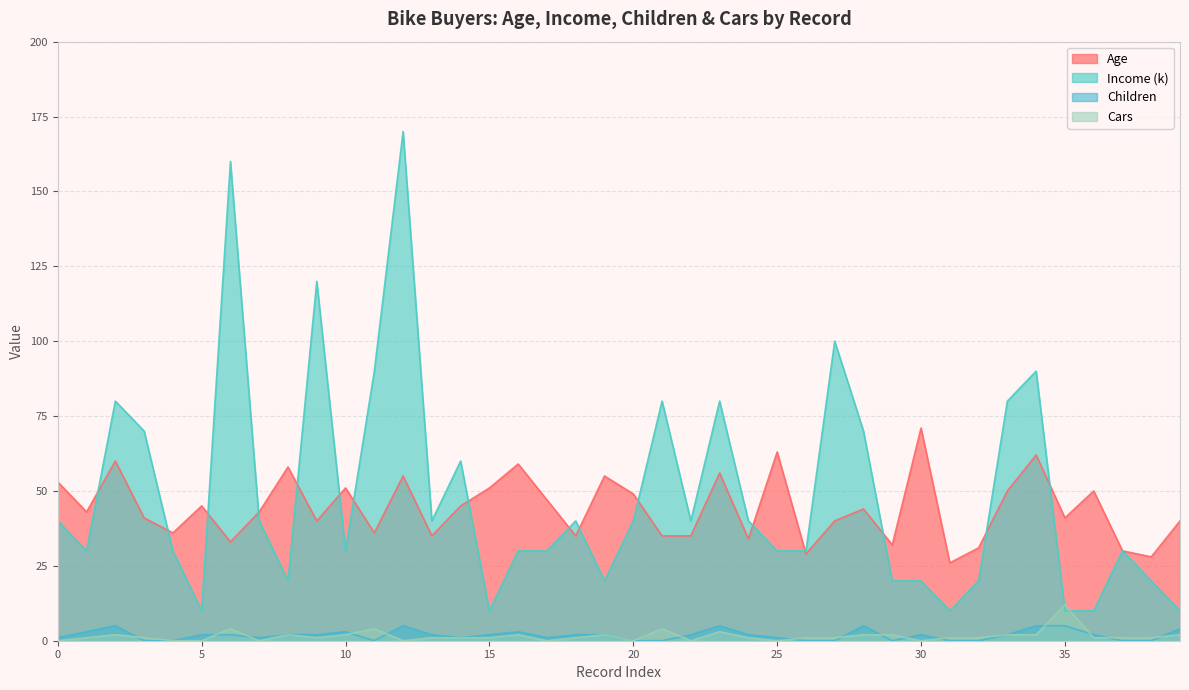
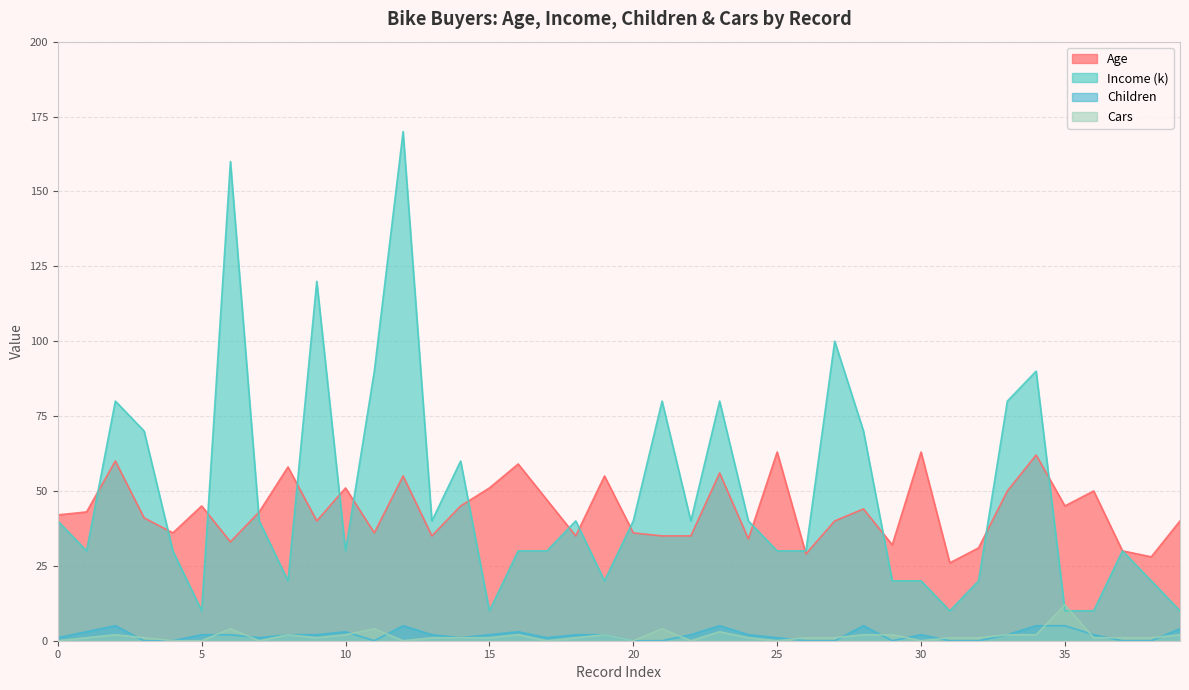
Age, 0: 53 -> 42
Age, 20: 49 -> 36
Age, 30: 71 -> 63
Age, 35: 41 -> 45
